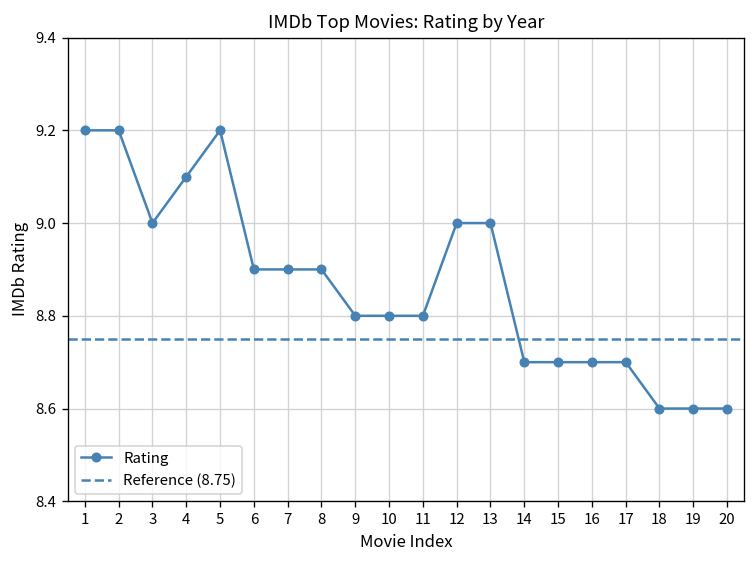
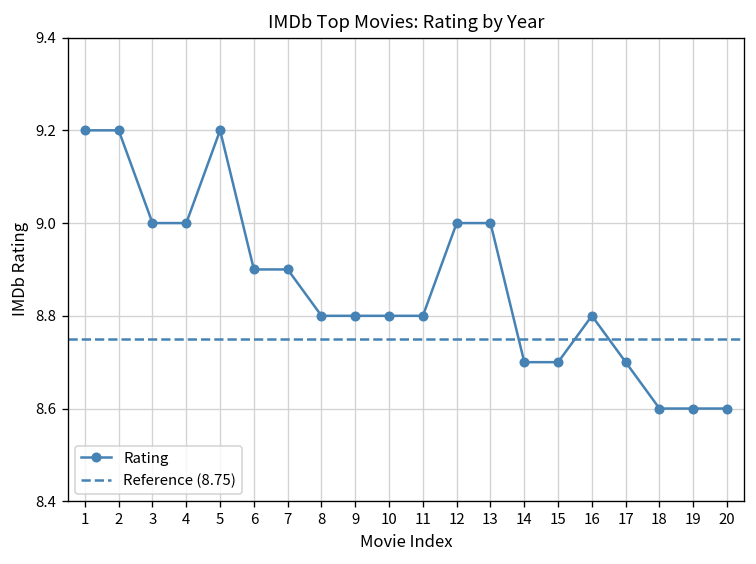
4: 9.1 -> 9.0
8: 8.9 -> 8.8
16: 8.7 -> 8.8
